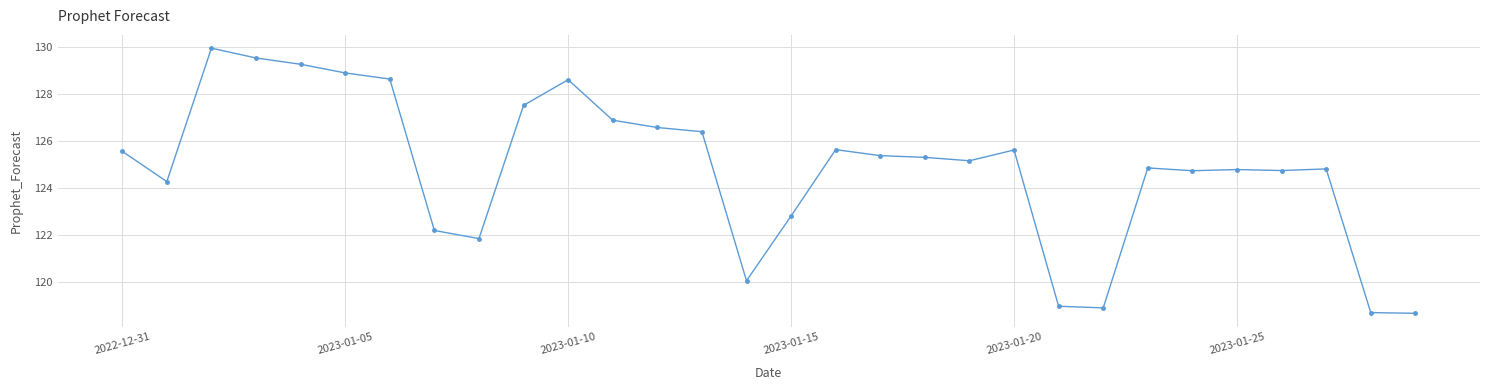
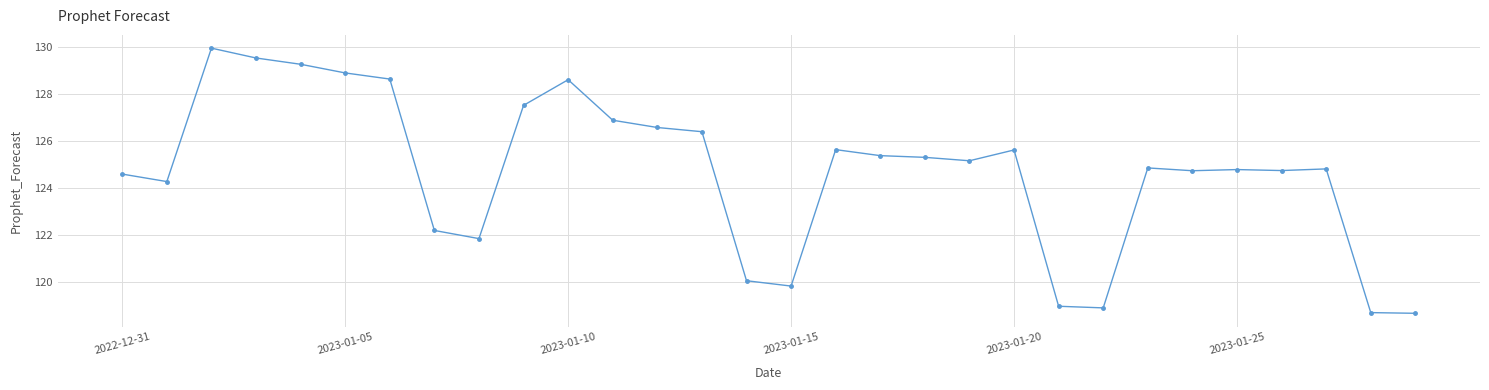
2022-12-31: 125.6 -> 124.6
2023-01-15: 122.8 -> 119.8
